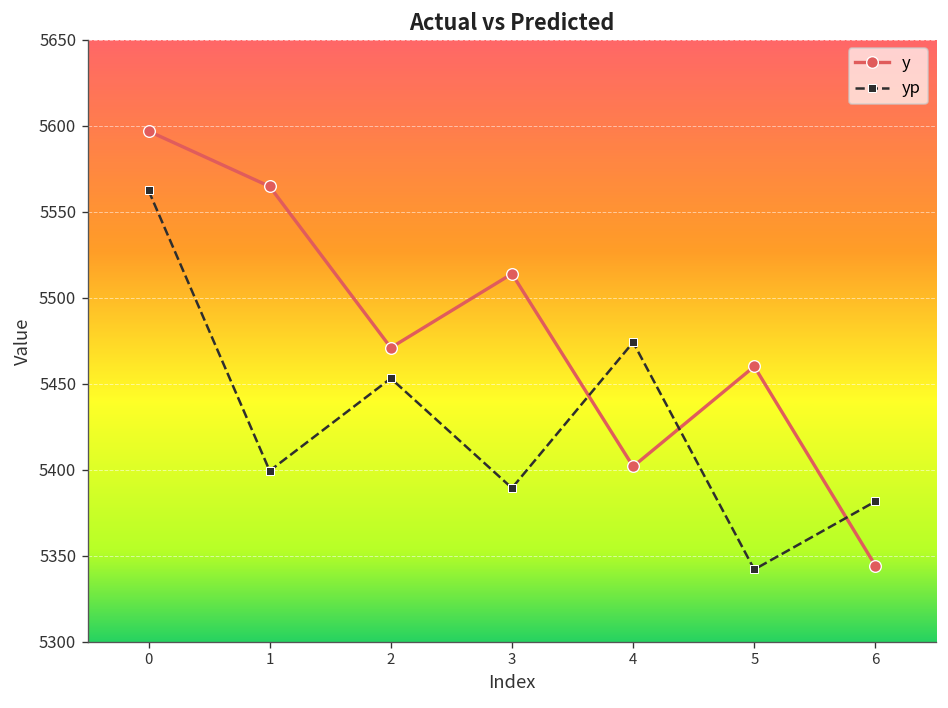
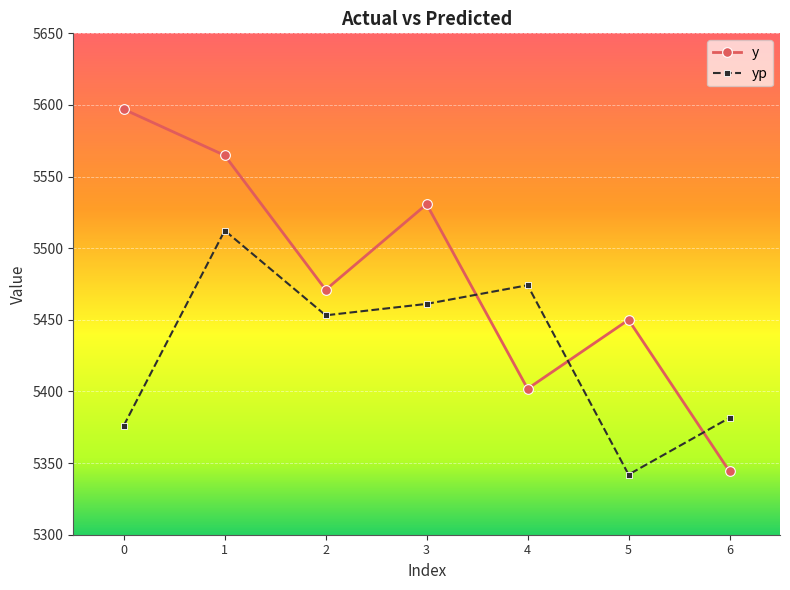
yp, 0: 5562 -> 5376
yp, 1: 5399 -> 5512
y, 3: 5514 -> 5531
yp, 3: 5389 -> 5461
y, 5: 5460 -> 5450
